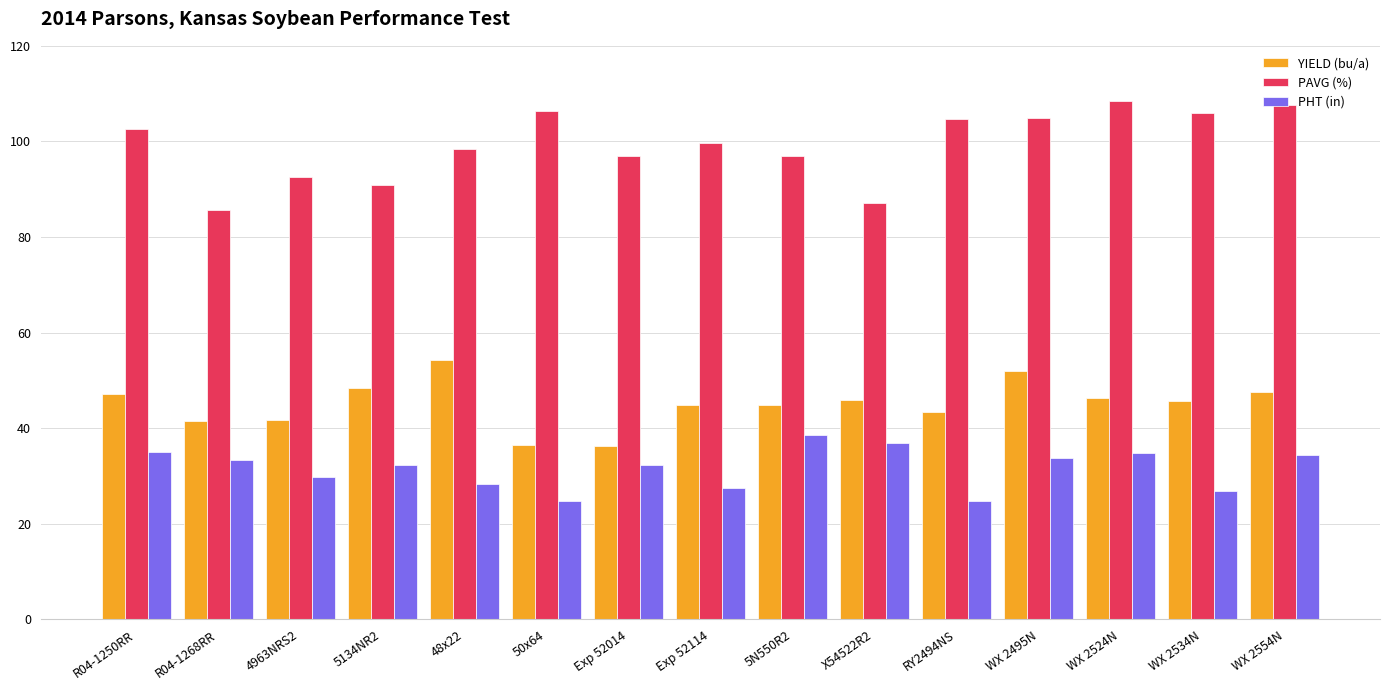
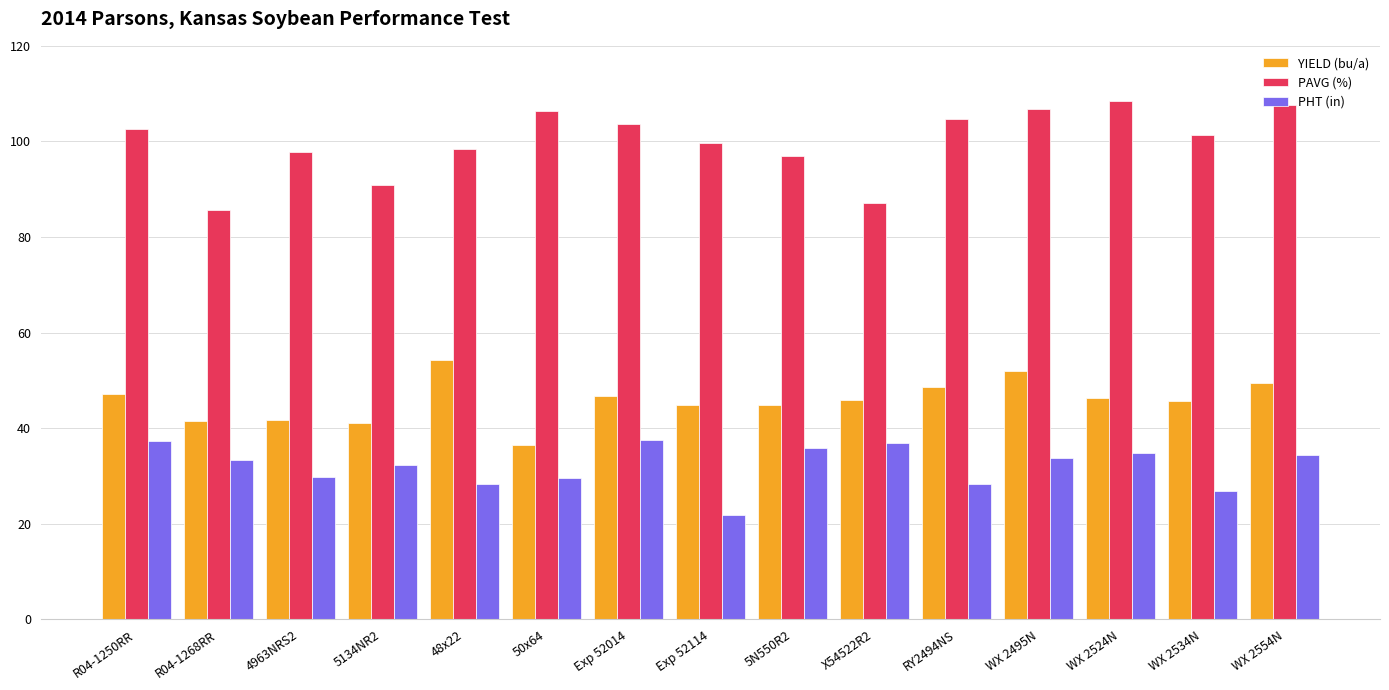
PHT (in), R04-1250RR: 35 -> 37
PAVG (%), 4963NRS2: 93 -> 98
YIELD (bu/a), 5134NR2: 48 -> 41
PHT (in), 50x64: 25 -> 30
YIELD (bu/a), Exp 52014: 36 -> 47
PAVG (%), Exp 52014: 97 -> 104
PHT (in), Exp 52014: 32 -> 38
PHT (in), Exp 52114: 28 -> 22
PHT (in), 5N550R2: 39 -> 36
YIELD (bu/a), RY2494NS: 43 -> 49
PHT (in), RY2494NS: 25 -> 28
PAVG (%), WX 2495N: 105 -> 107
PAVG (%), WX 2534N: 106 -> 101
YIELD (bu/a), WX 2554N: 48 -> 50
